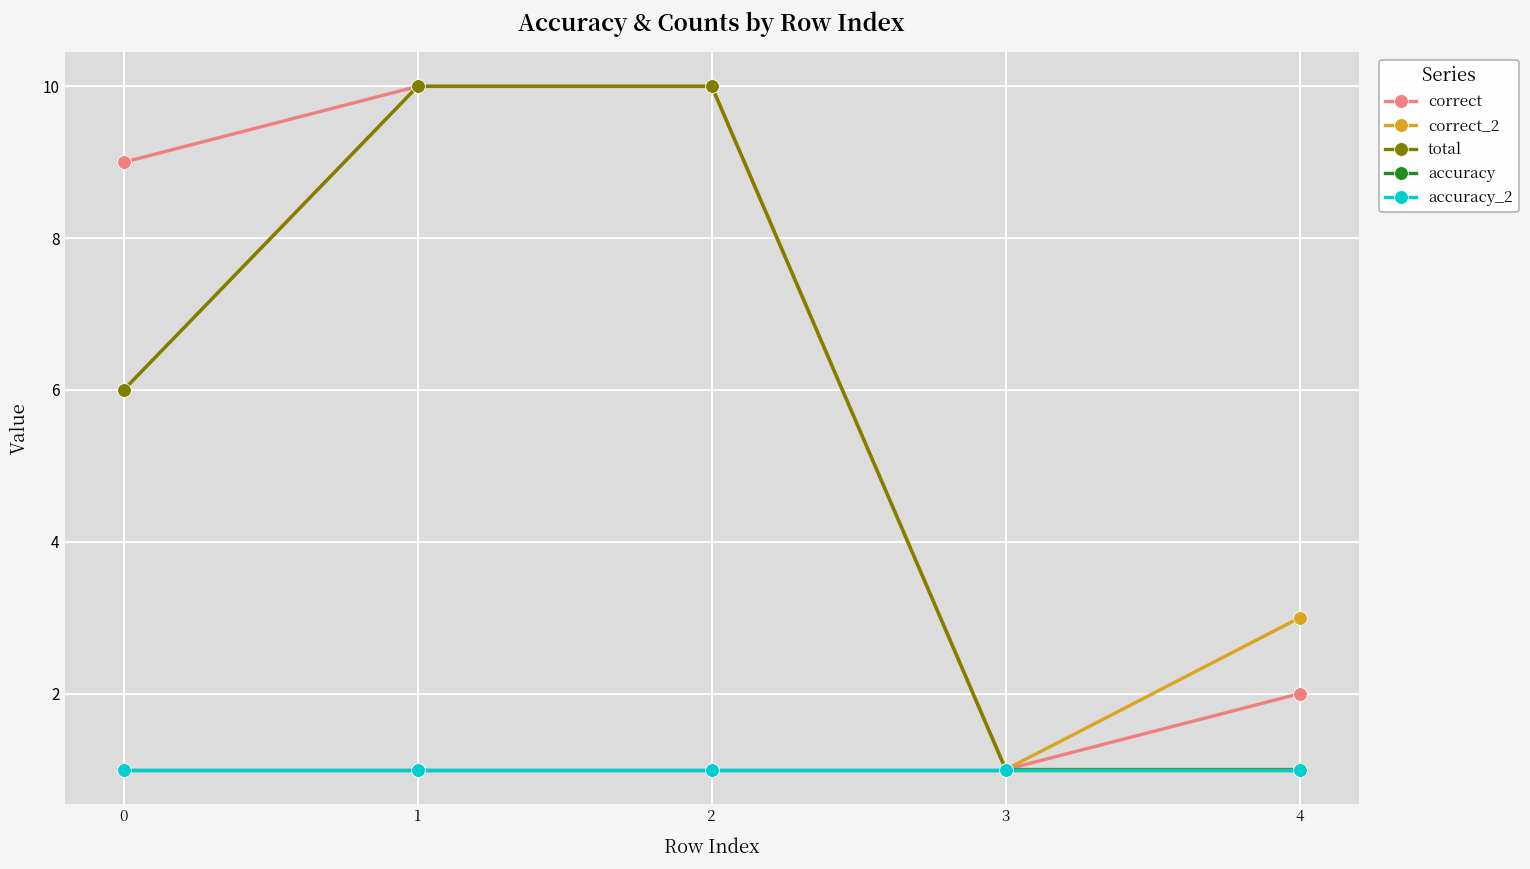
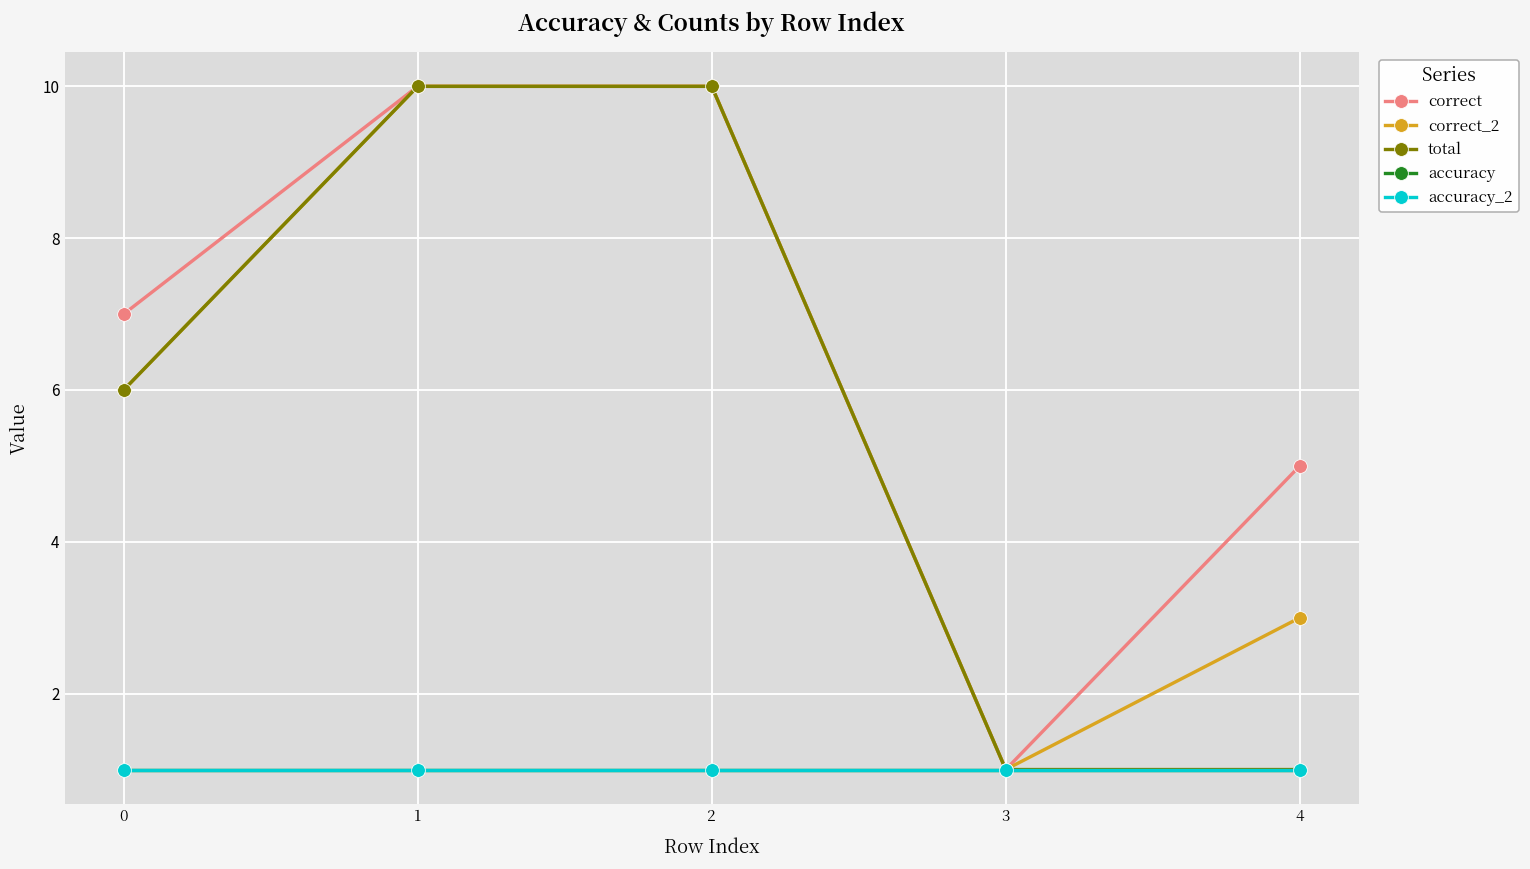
correct, 0: 9 -> 7
correct, 4: 2 -> 5
